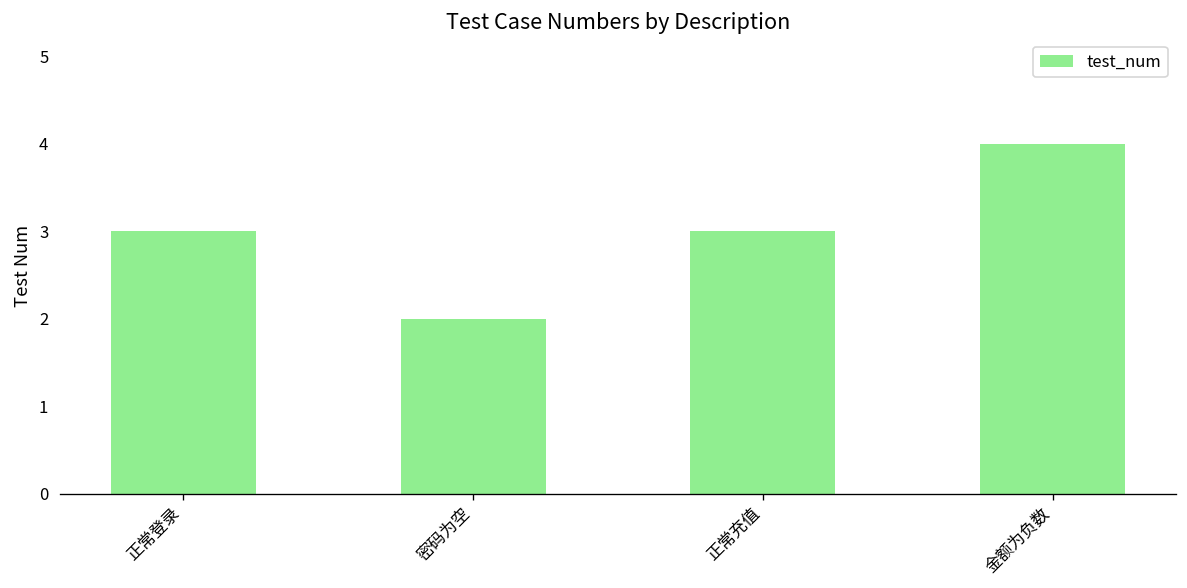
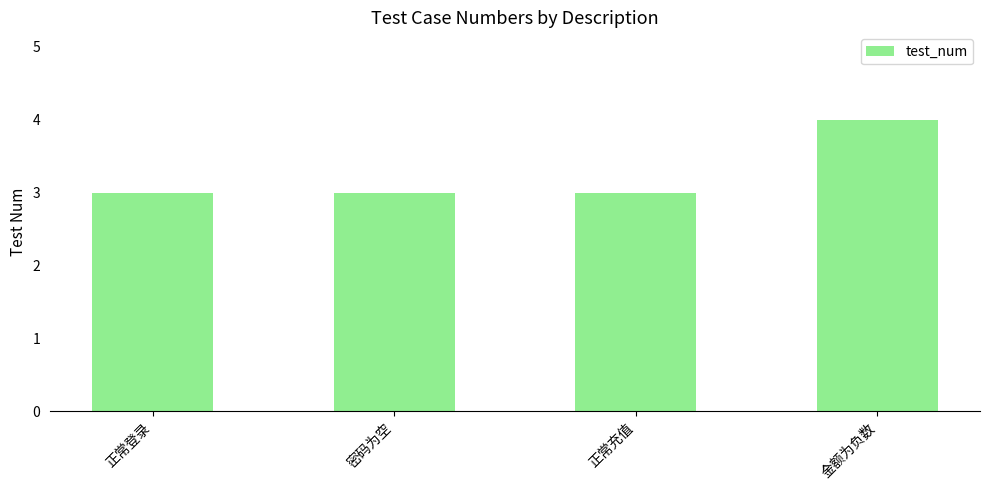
密码为空: 2 -> 3
